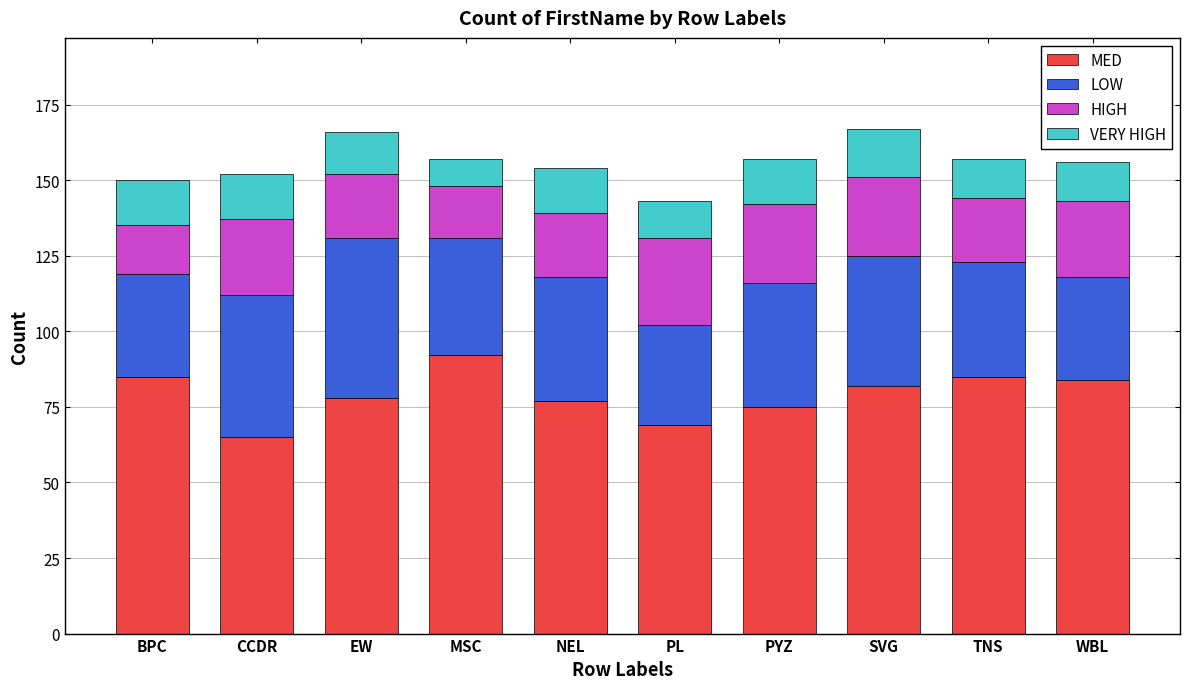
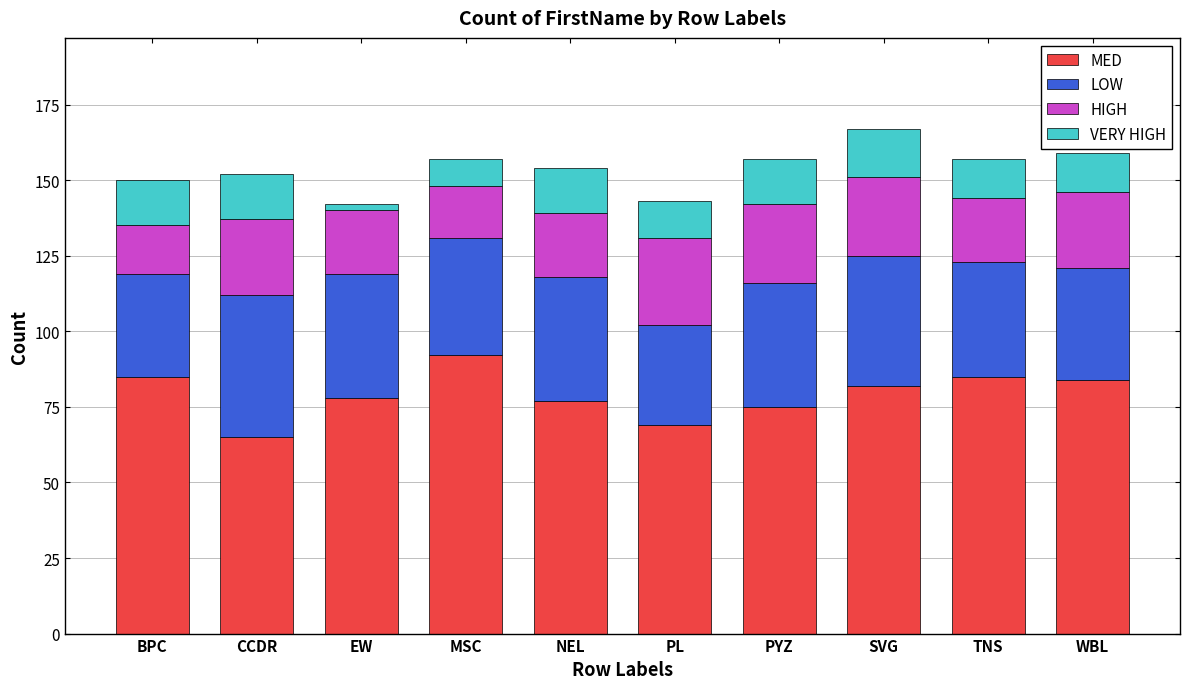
LOW, EW: 53 -> 41
VERY HIGH, EW: 14 -> 2
LOW, WBL: 34 -> 37
